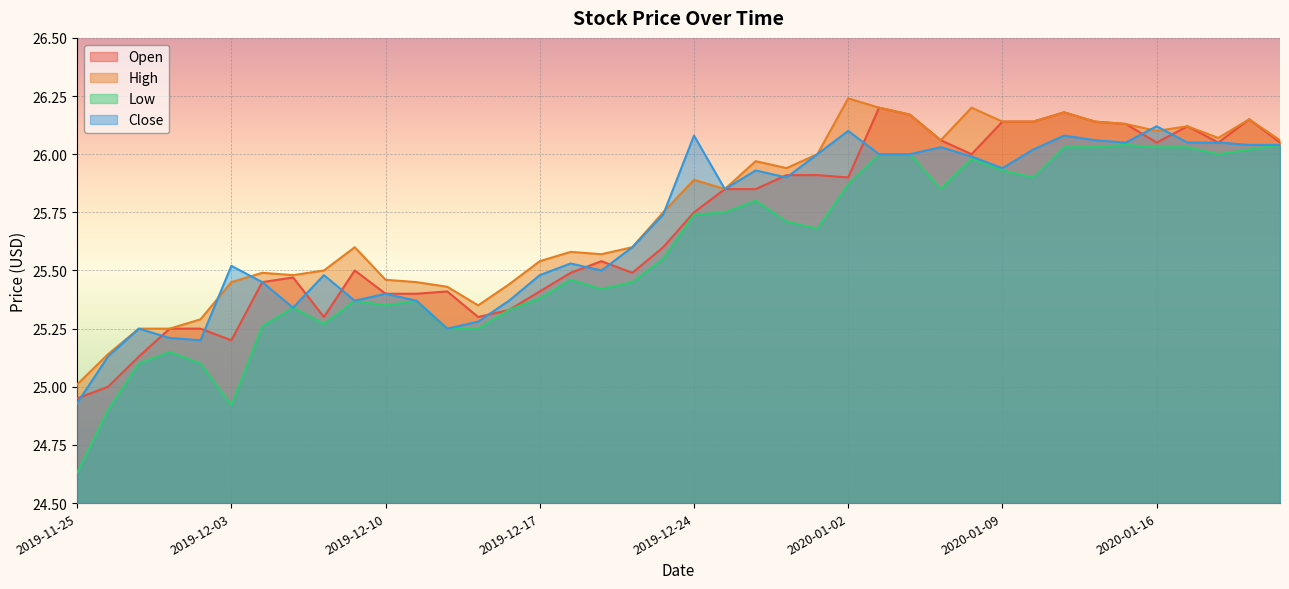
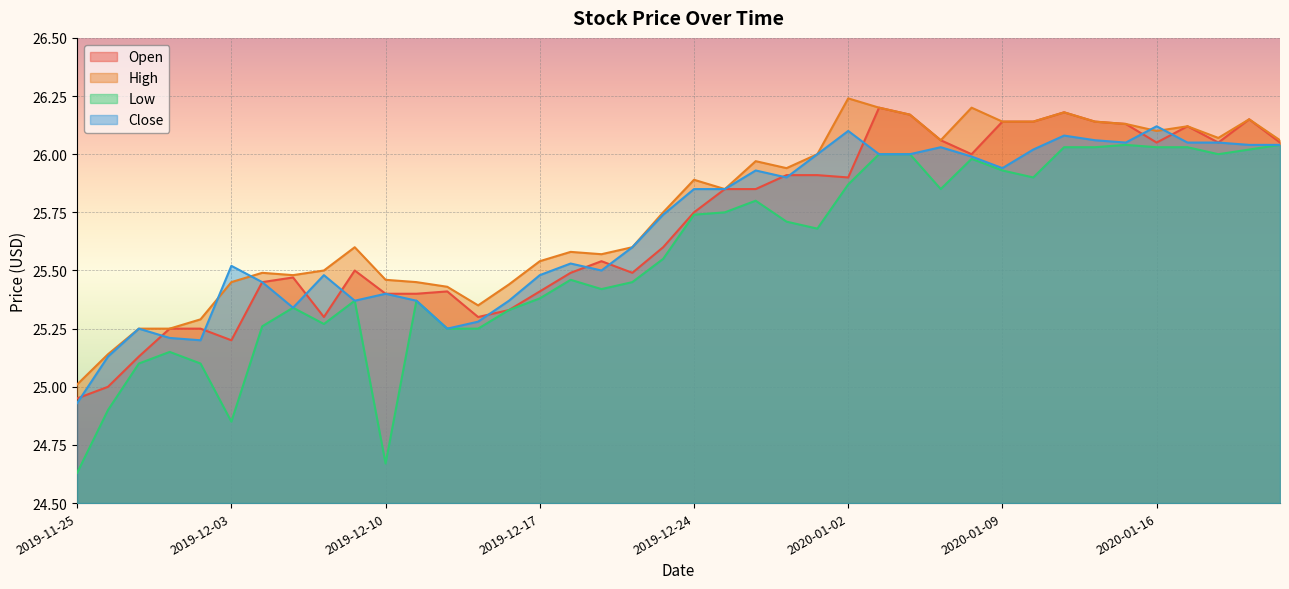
Low, 2019-12-03: 24.92 -> 24.85
Low, 2019-12-10: 25.35 -> 24.67
Close, 2019-12-24: 26.08 -> 25.85
